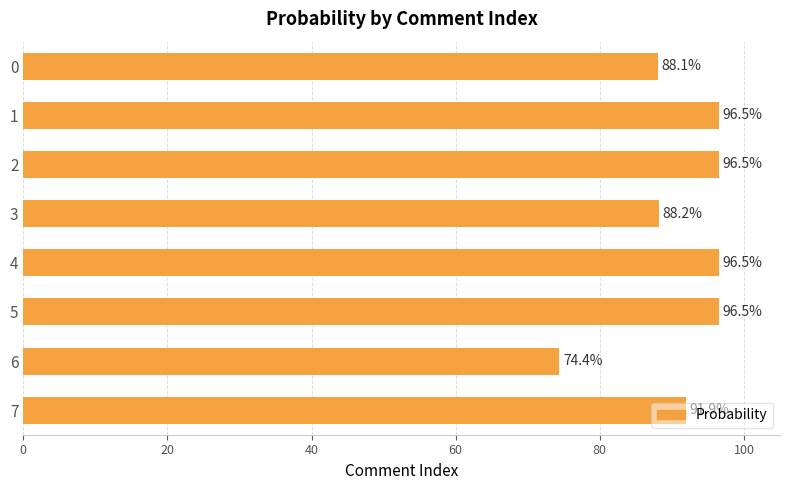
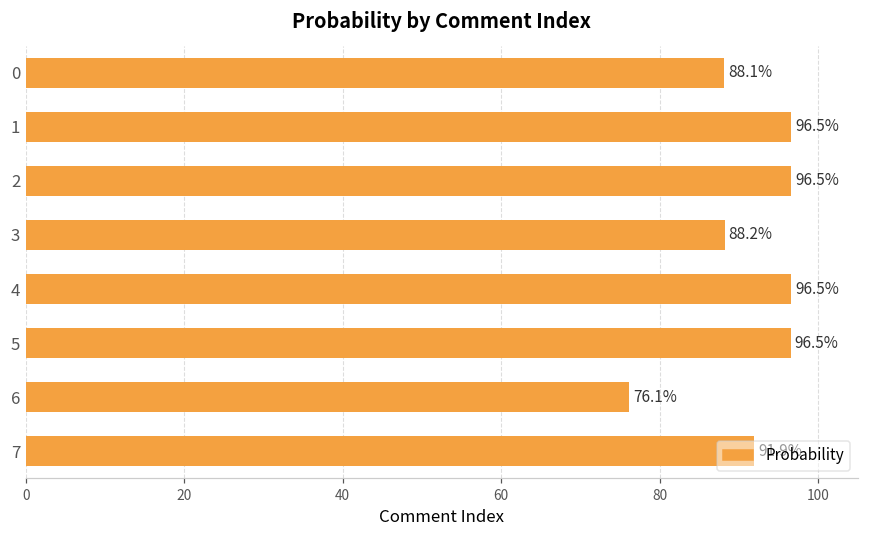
6: 74.4% -> 76.1%
